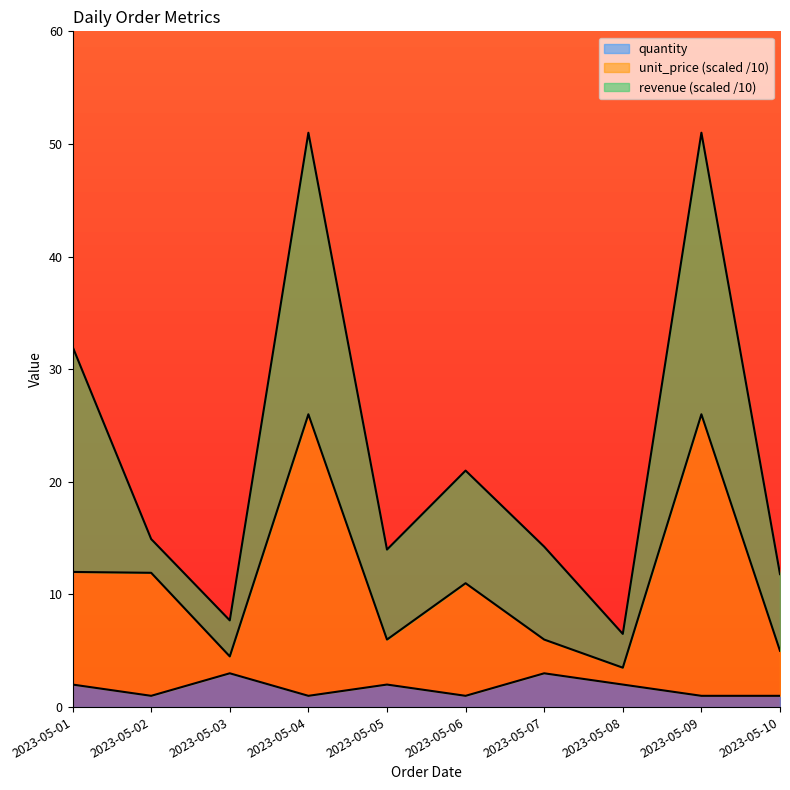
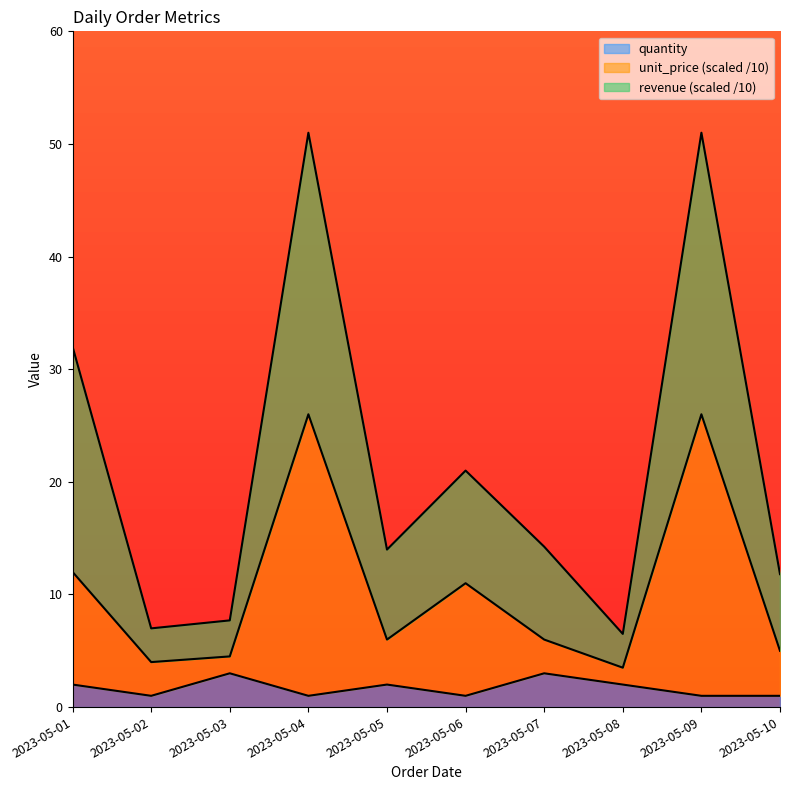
unit_price (scaled /10), 2023-05-02: 10.9 -> 3.0
